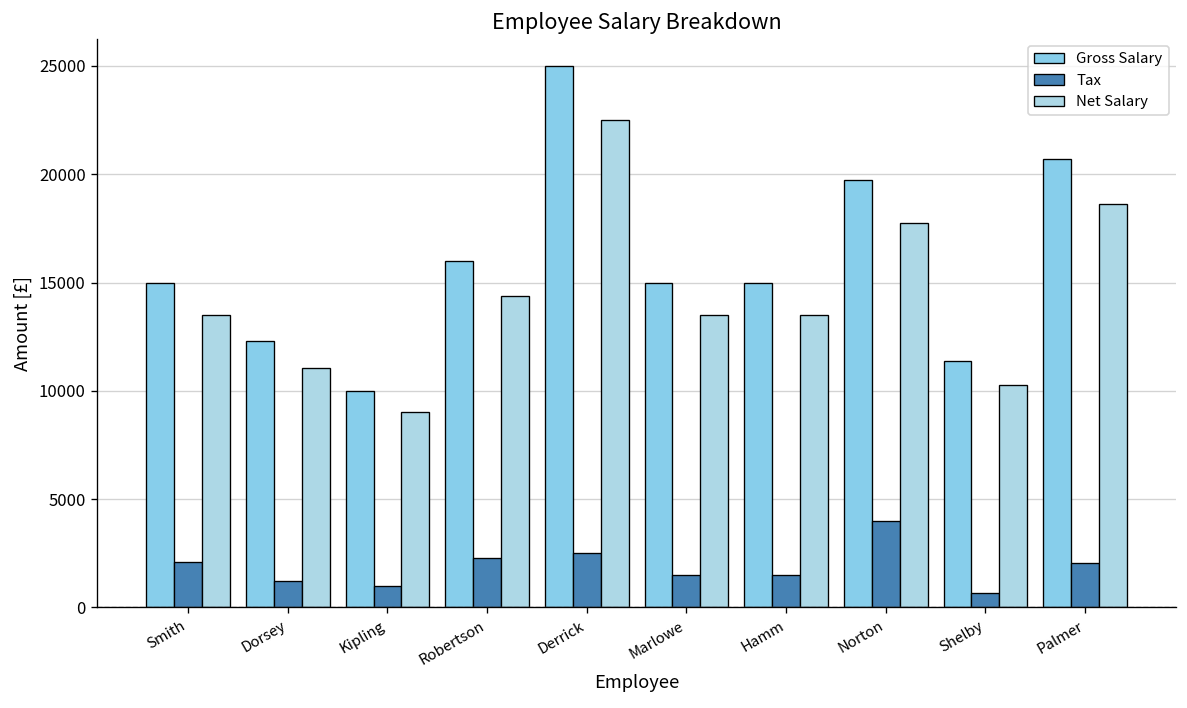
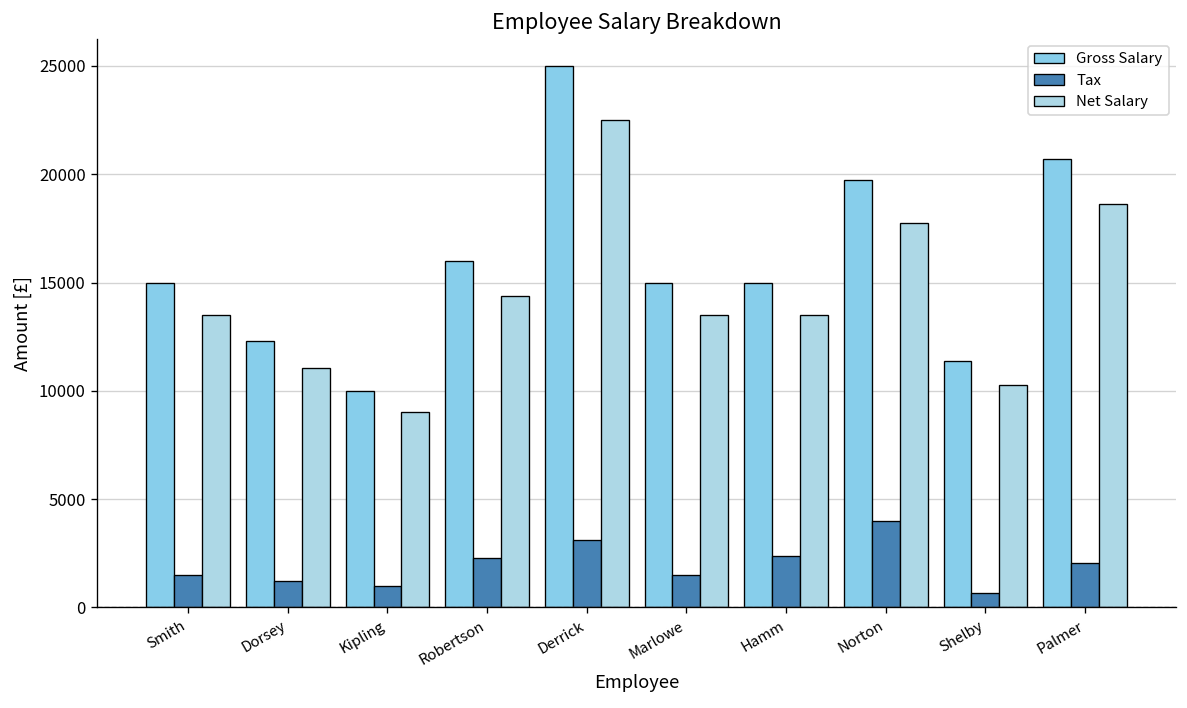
Tax, Smith: 2100 -> 1500
Tax, Derrick: 2500 -> 3100
Tax, Hamm: 1500 -> 2400
